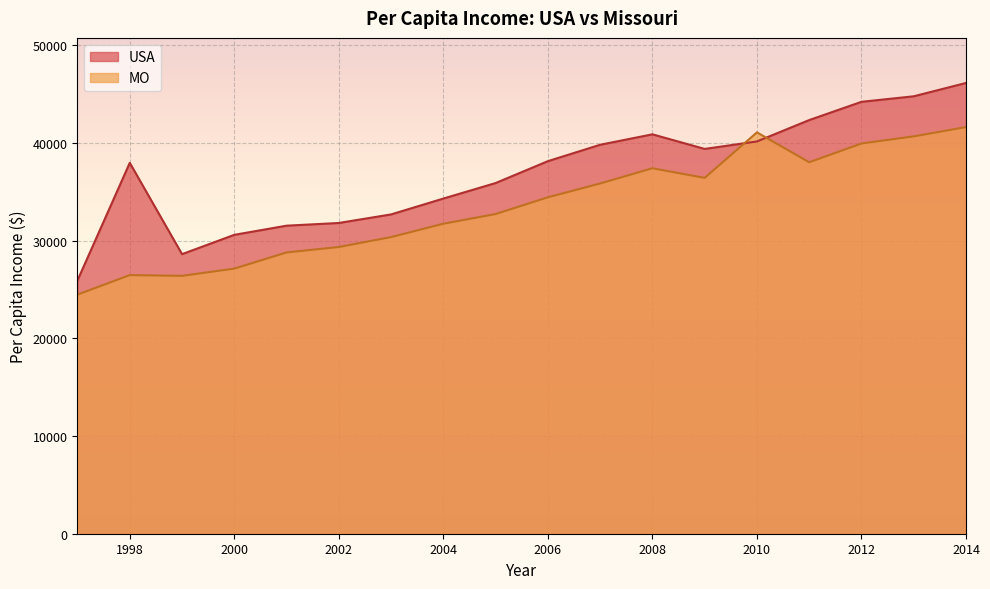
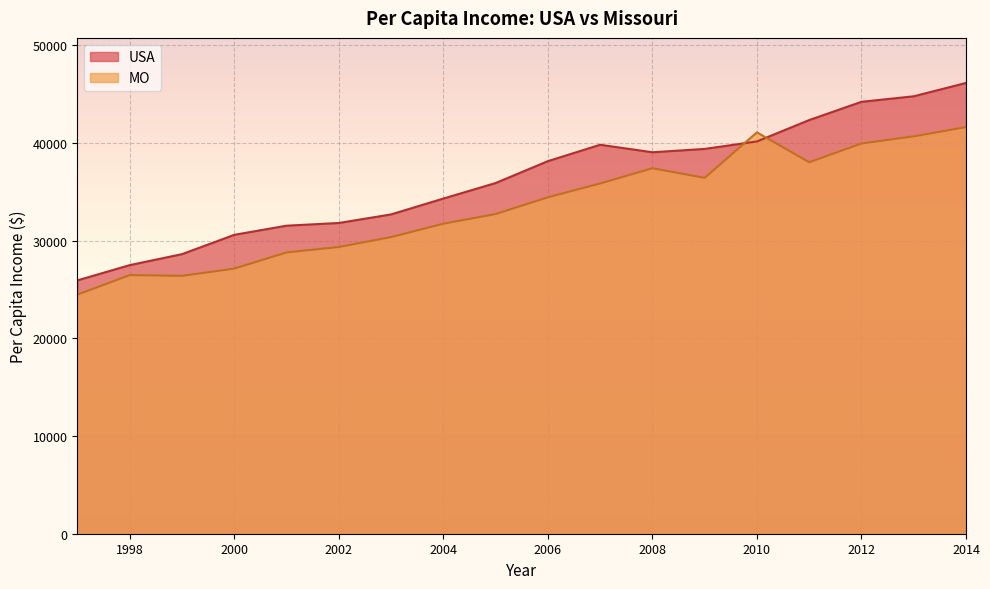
USA, 1998: 38000 -> 27000
USA, 2008: 41000 -> 39000
